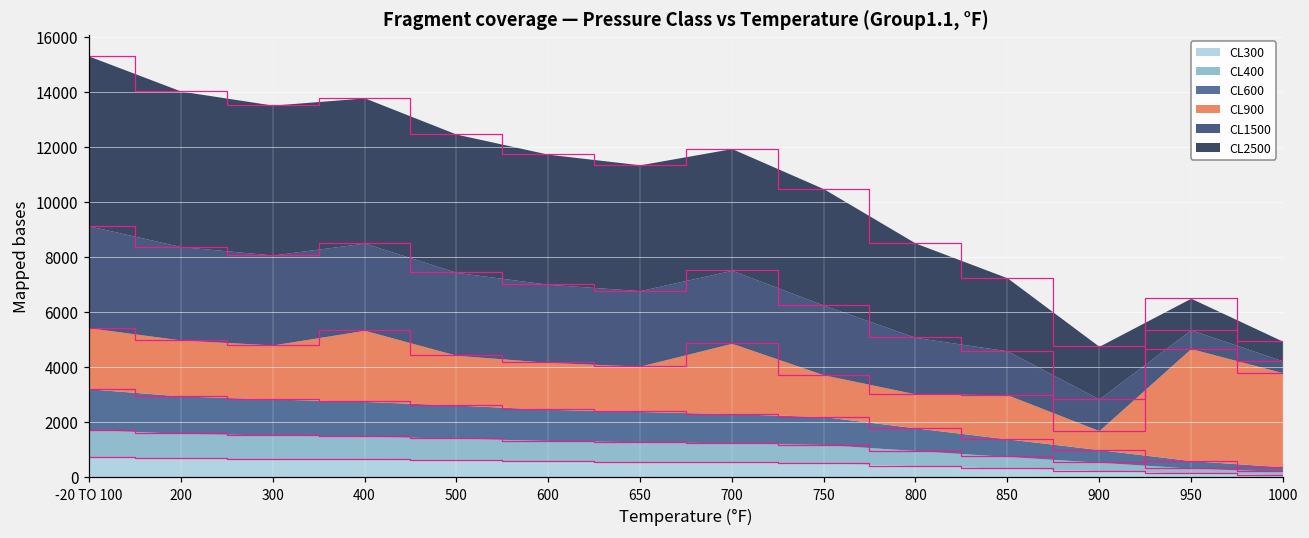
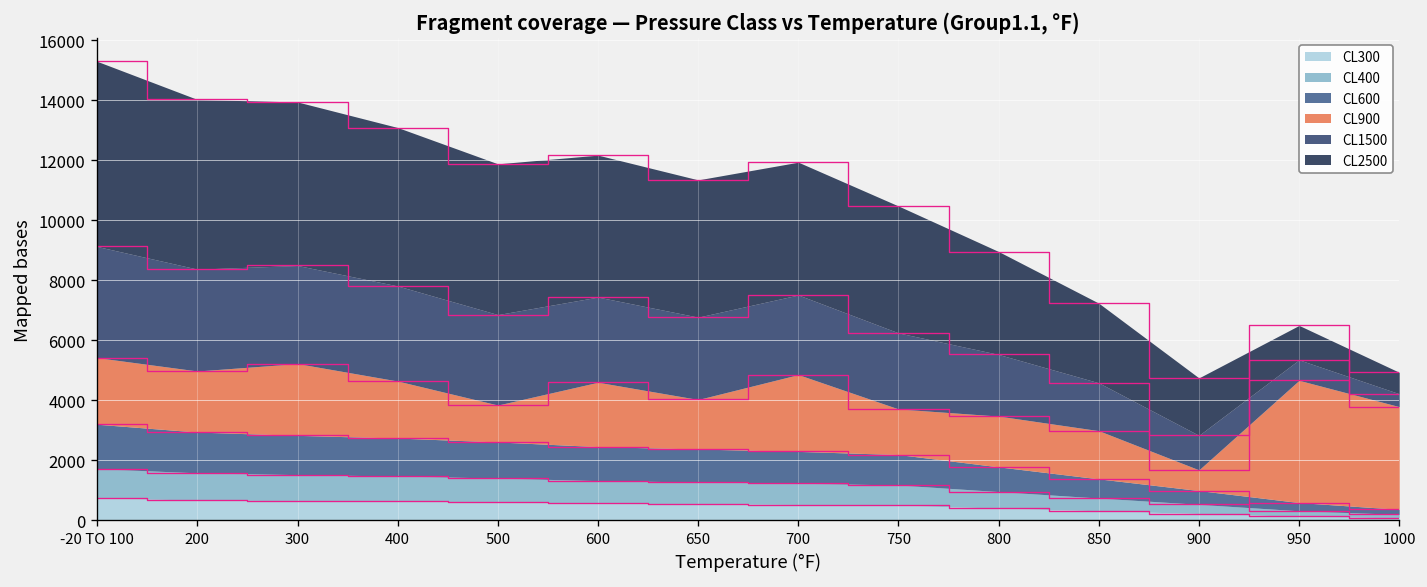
CL900, 300: 2000 -> 2400
CL900, 400: 2600 -> 1900
CL900, 500: 1800 -> 1200
CL900, 600: 1700 -> 2100
CL900, 800: 1200 -> 1700
